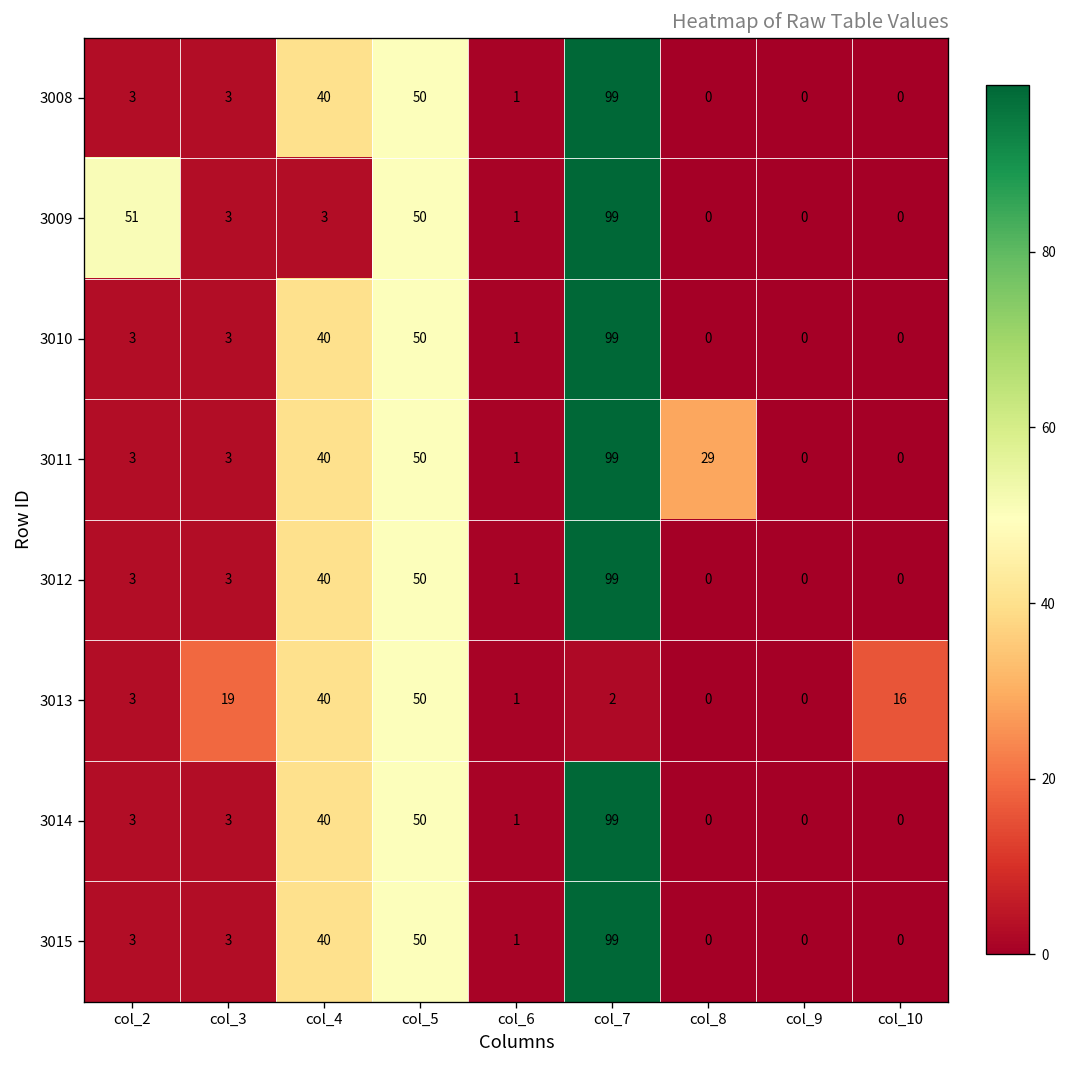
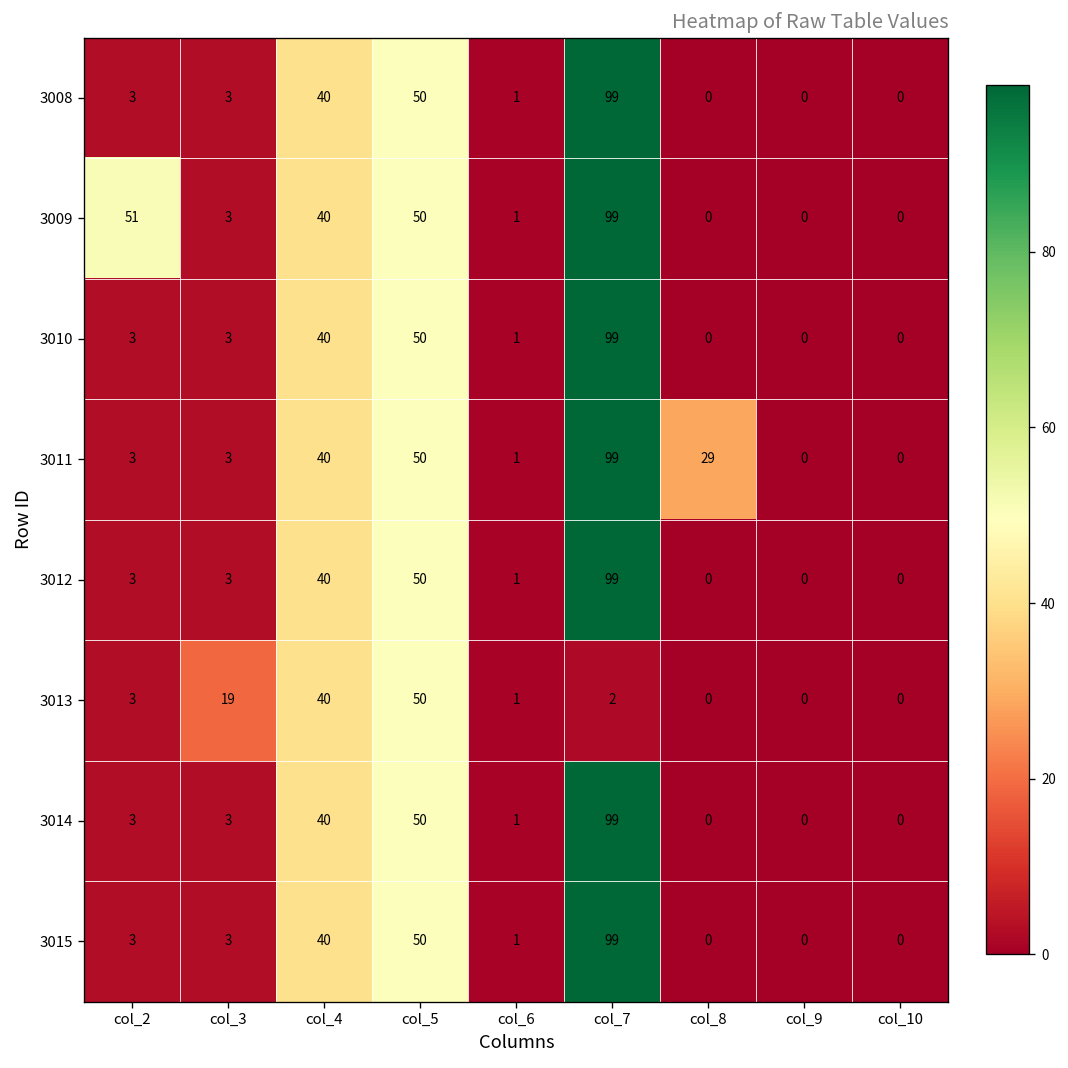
3009, col_4: 3 -> 40
3013, col_10: 16 -> 0
